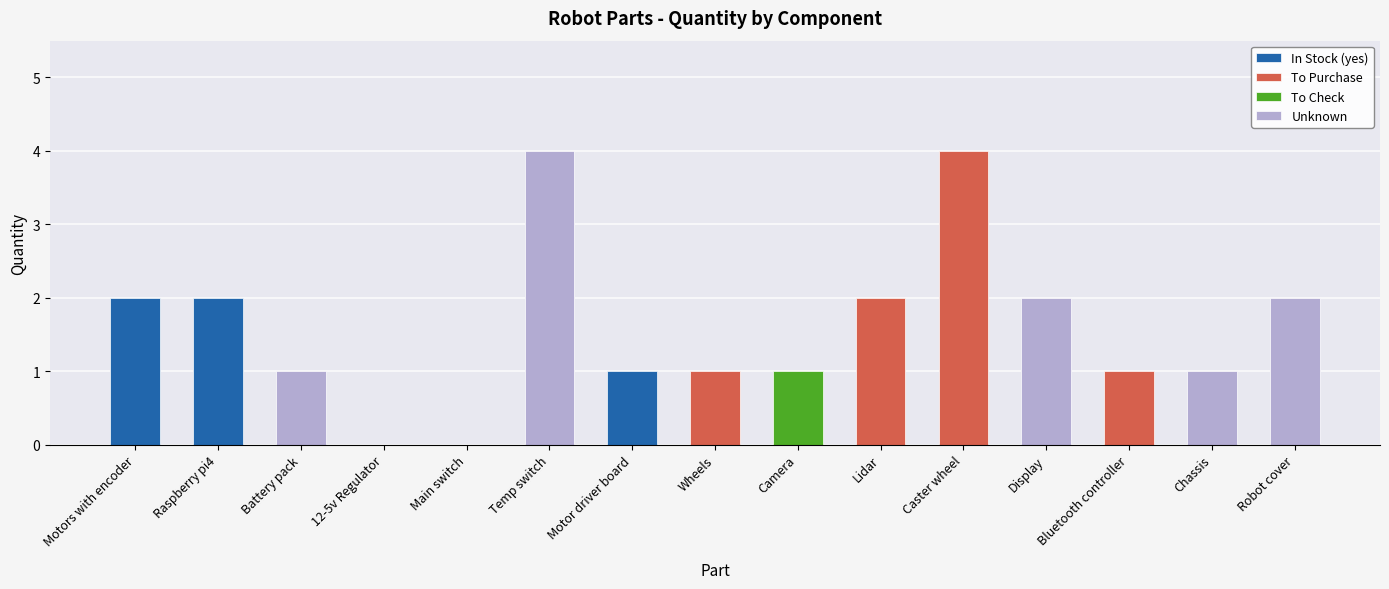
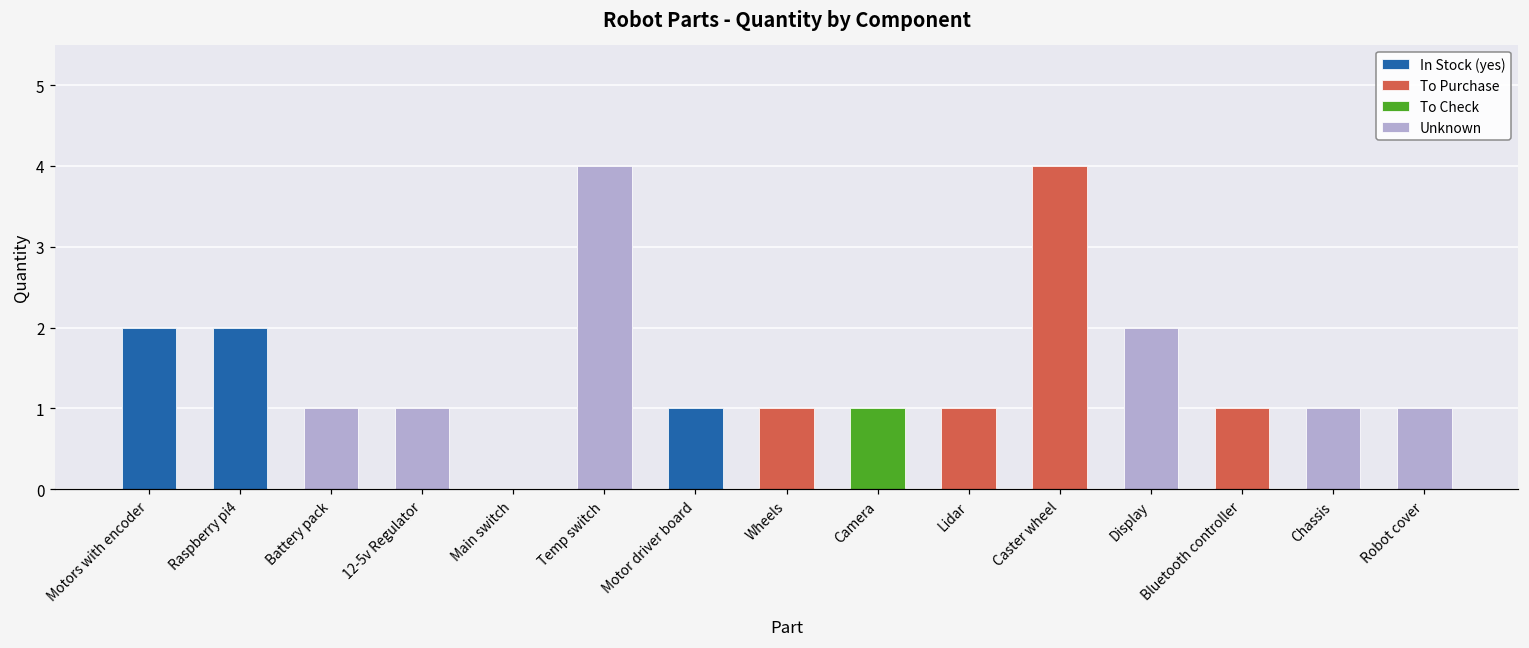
Unknown, 12-5v Regulator: 0 -> 1
To Purchase, Lidar: 2 -> 1
Unknown, Robot cover: 2 -> 1
